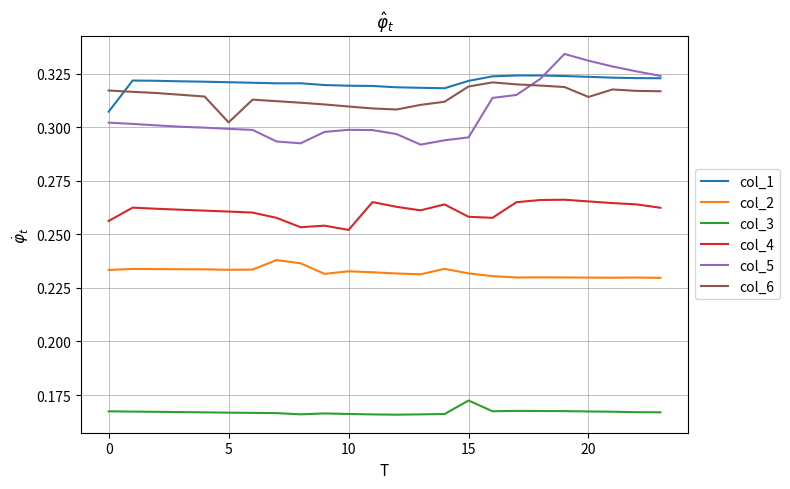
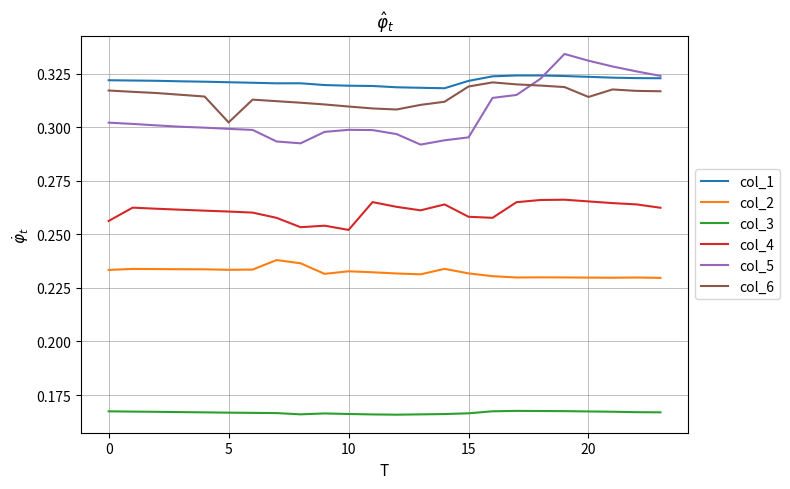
col_1, 0: 0.307 -> 0.322
col_3, 15: 0.172 -> 0.166
